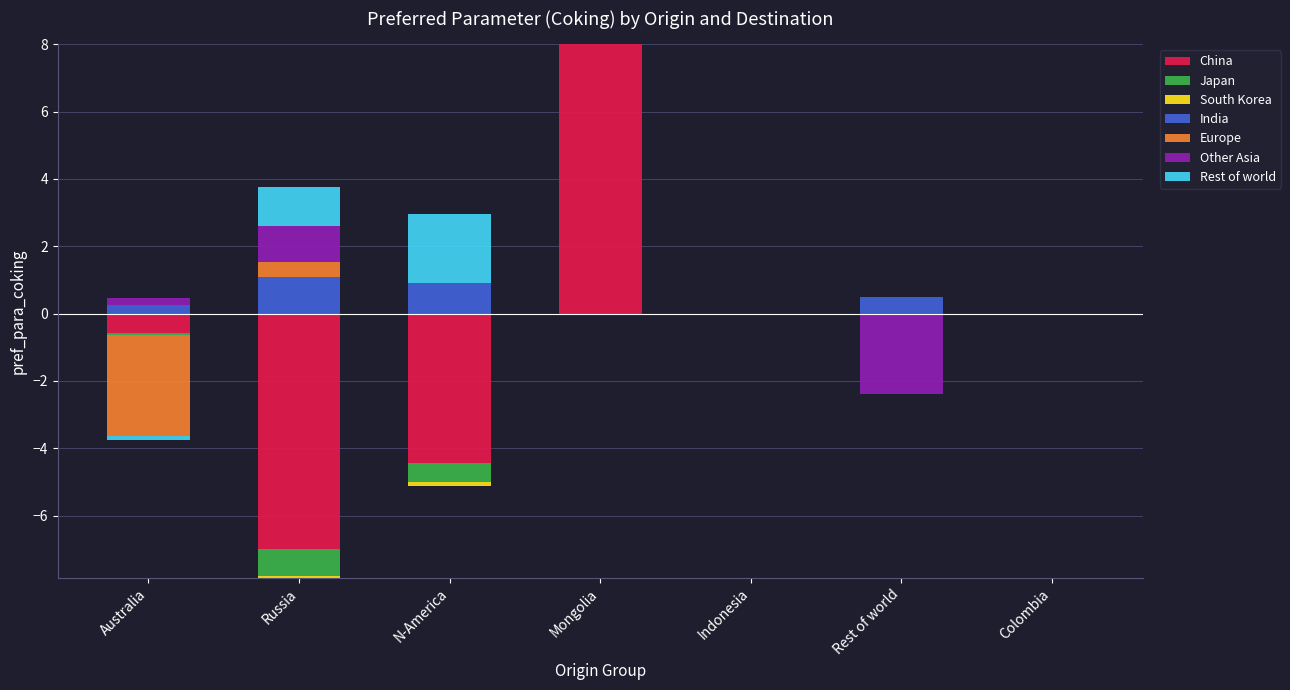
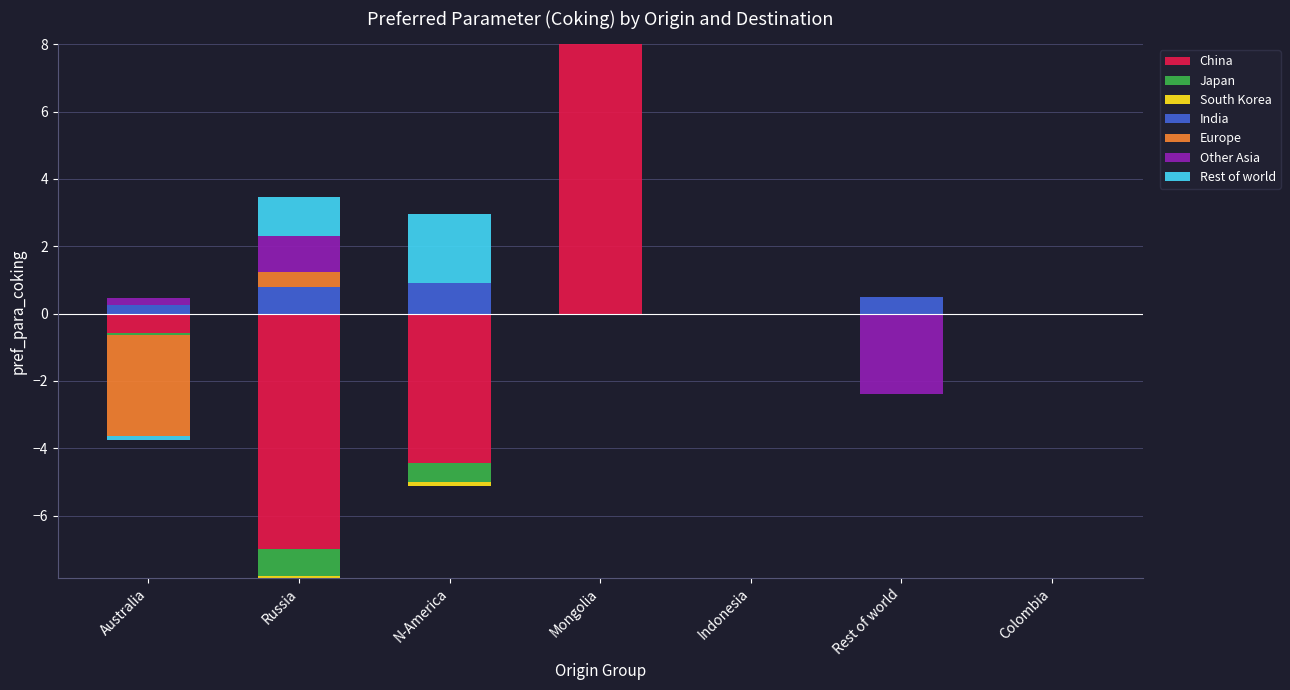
India, Russia: 1.1 -> 0.8
